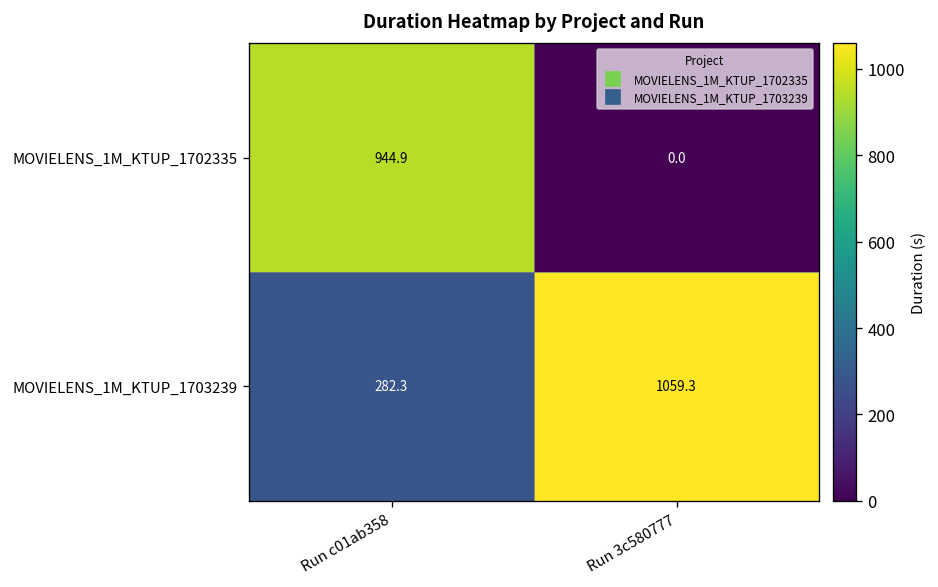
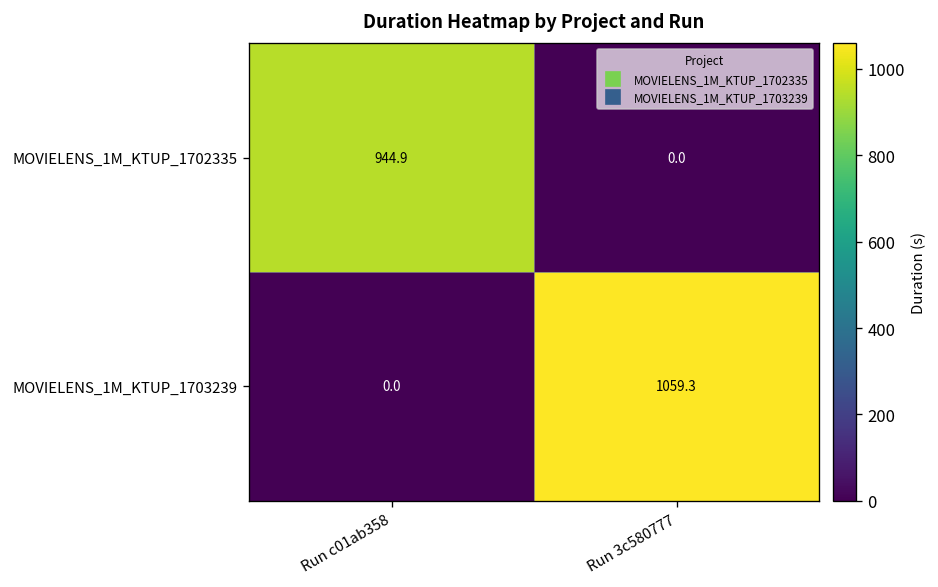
MOVIELENS_1M_KTUP_1703239, Run c01ab358: 282.3 -> 0.0
